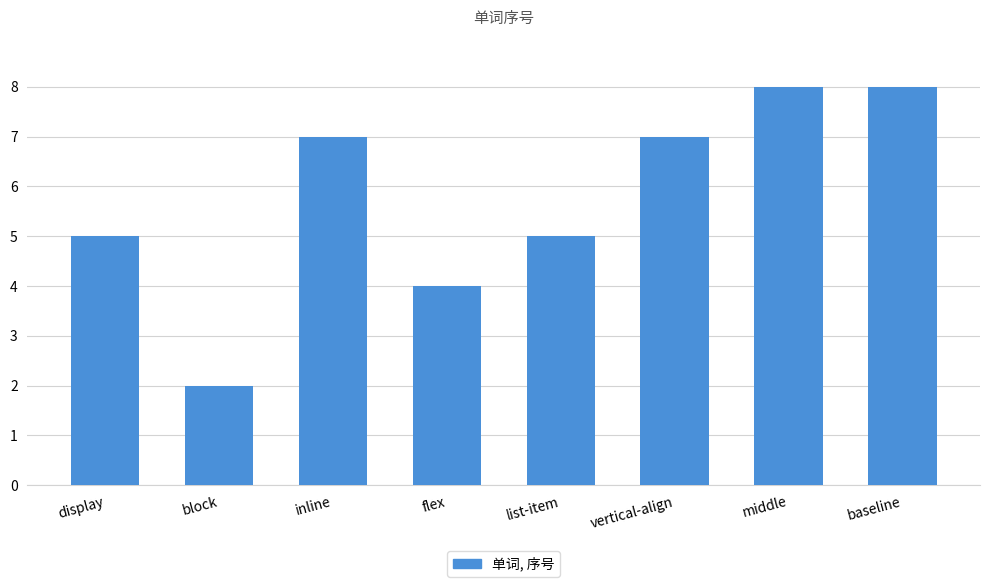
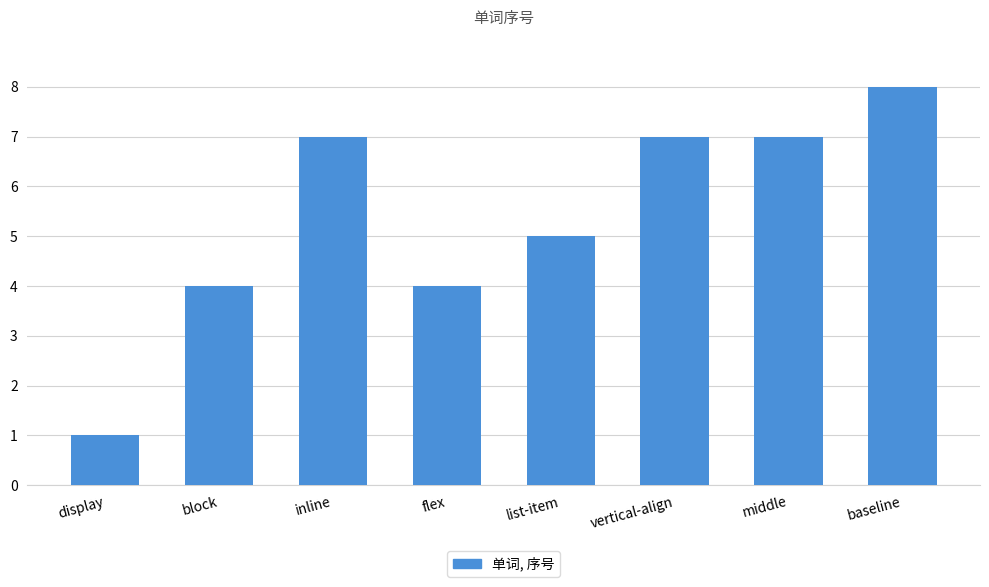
display: 5 -> 1
block: 2 -> 4
middle: 8 -> 7
